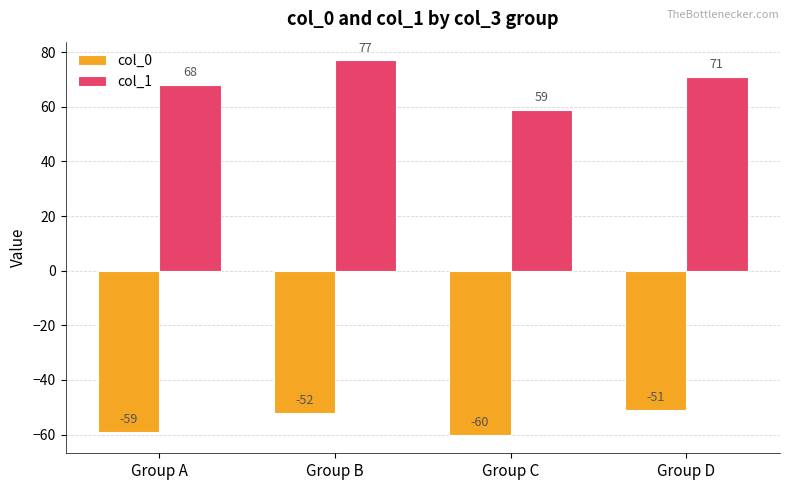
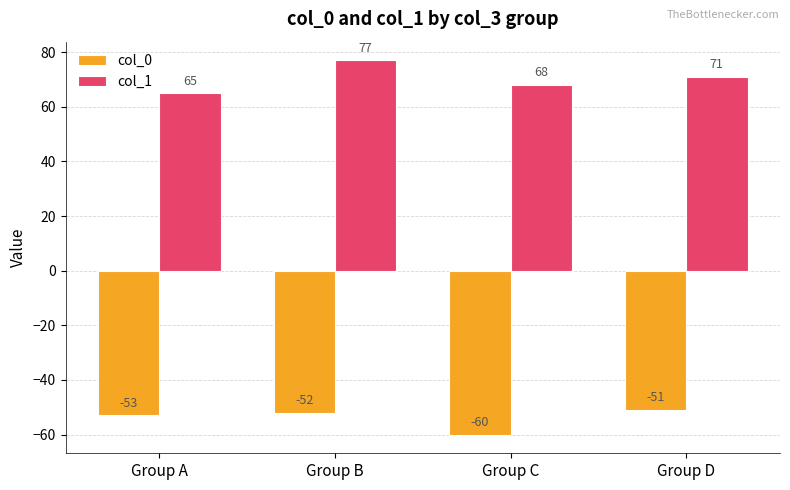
col_0, Group A: -59 -> -53
col_1, Group A: 68 -> 65
col_1, Group C: 59 -> 68
